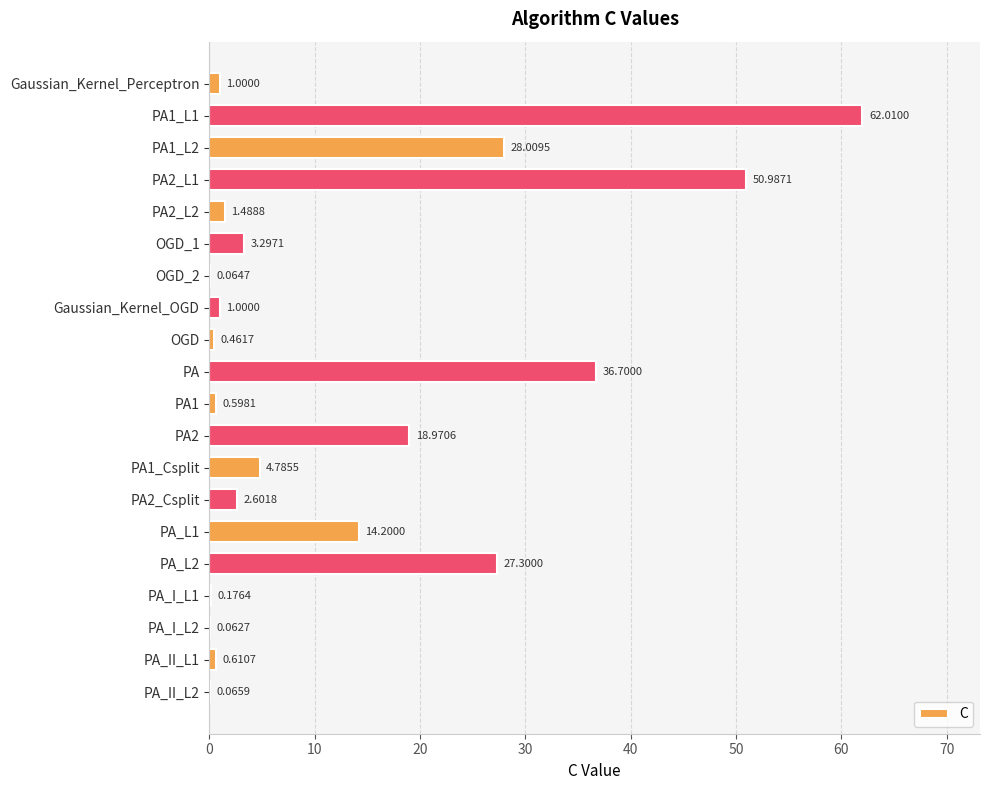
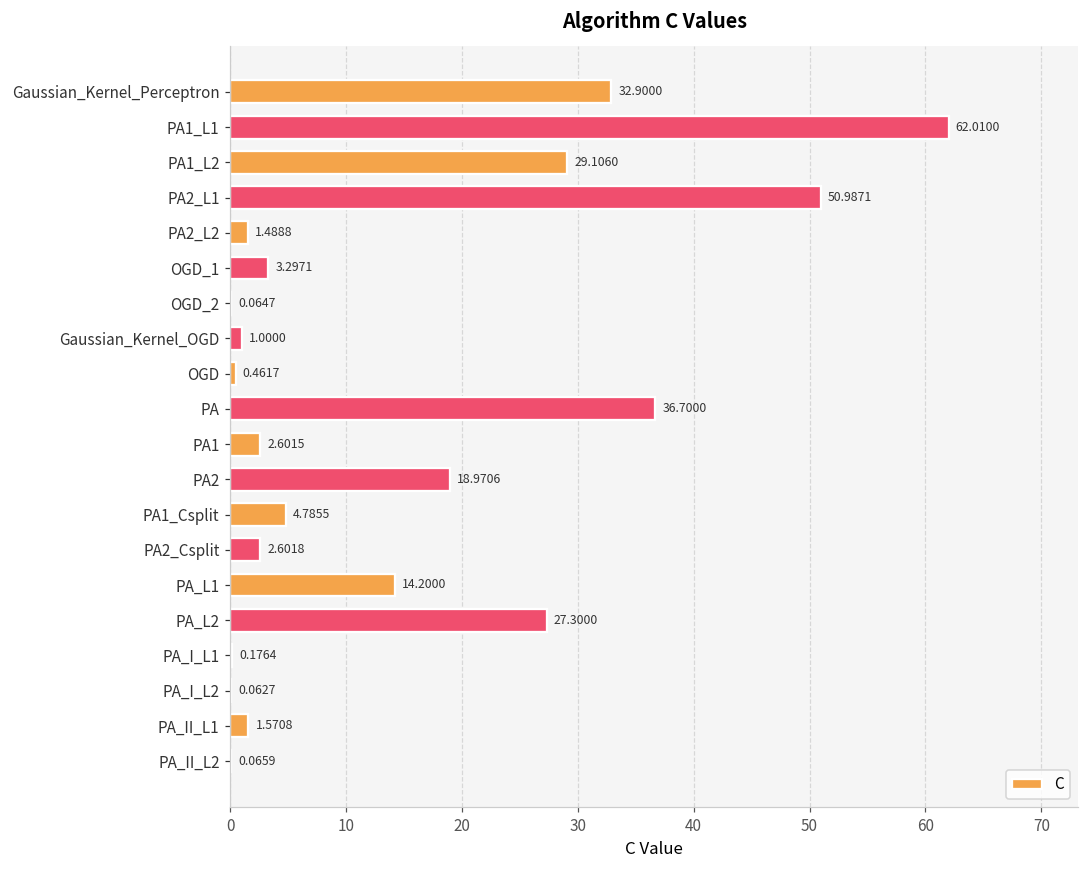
Gaussian_Kernel_Perceptron: 1.0000 -> 32.9000
PA1_L2: 28.0095 -> 29.1060
PA1: 0.5981 -> 2.6015
PA_II_L1: 0.6107 -> 1.5708
